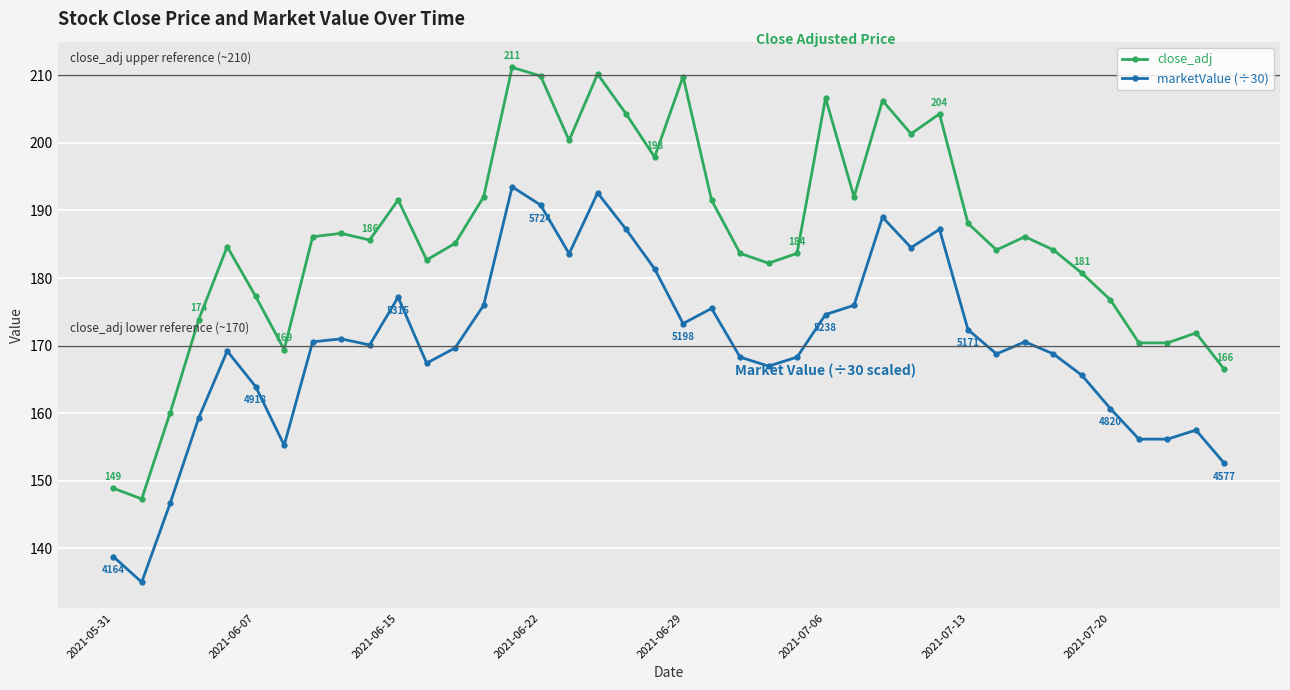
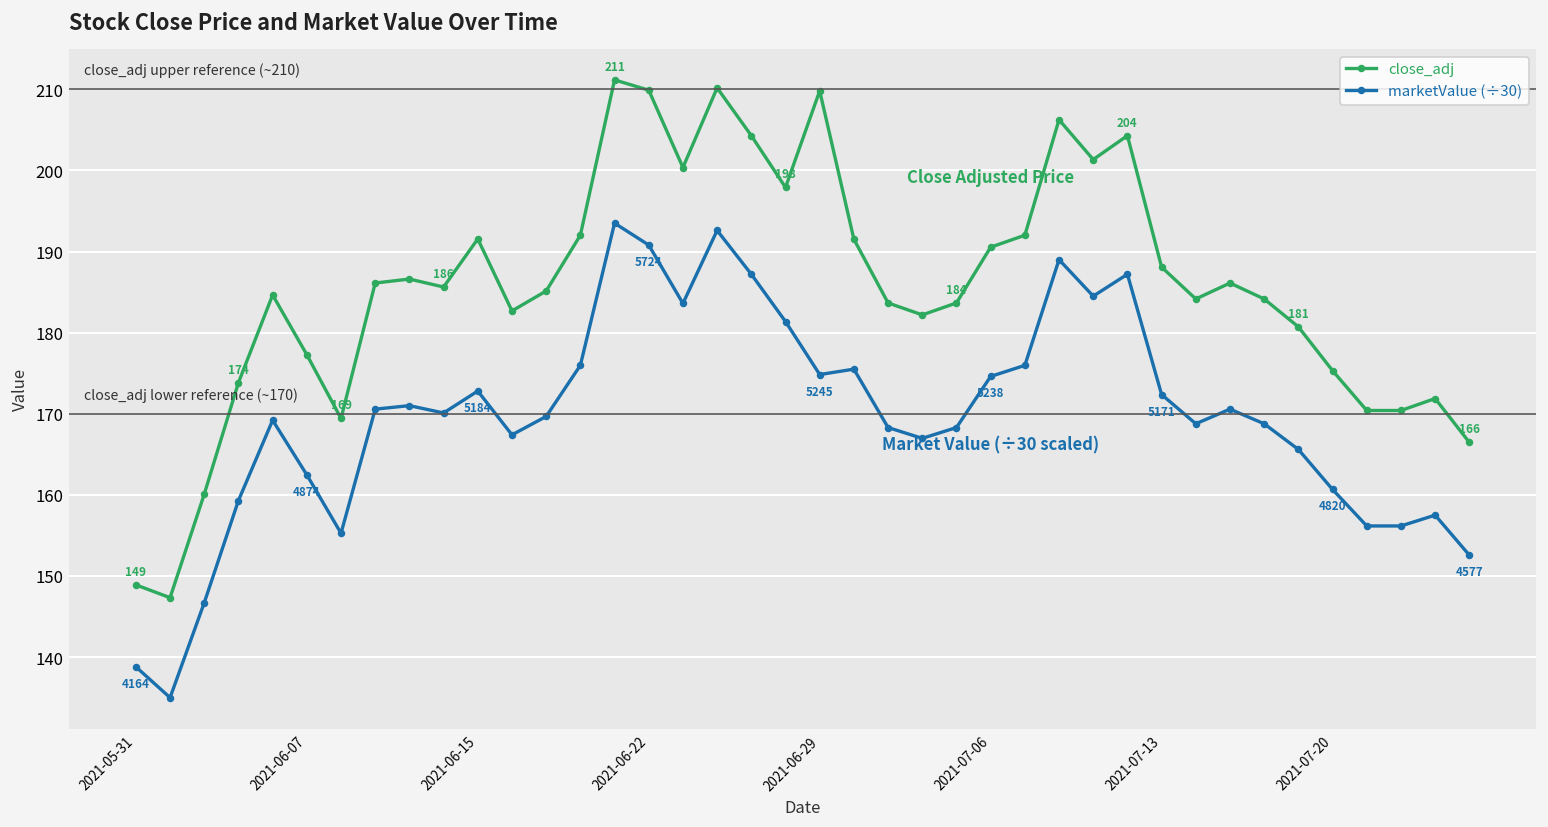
marketValue (÷30), 2021-06-07: 4918 -> 4874
marketValue (÷30), 2021-06-15: 5315 -> 5184
marketValue (÷30), 2021-06-29: 5198 -> 5245
close_adj, 2021-07-06: 207 -> 191
close_adj, 2021-07-20: 177 -> 175
